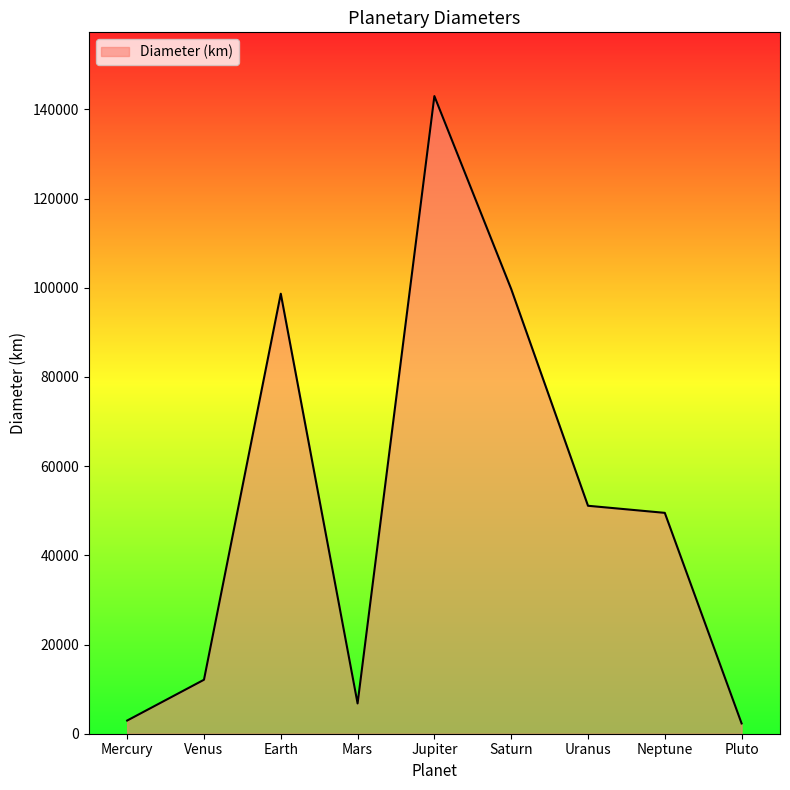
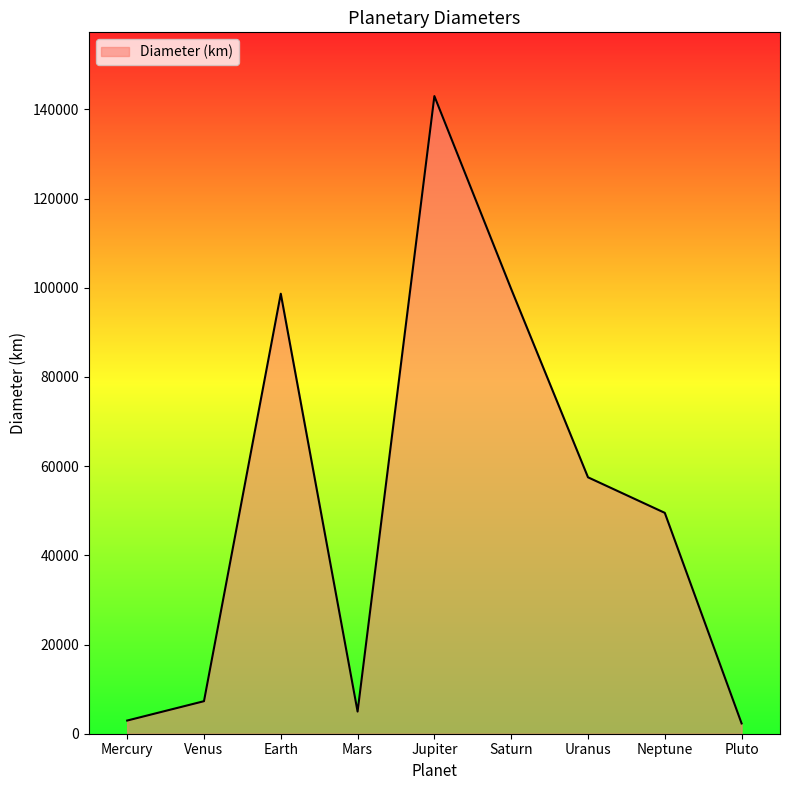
Venus: 12000 -> 7000
Mars: 7000 -> 5000
Uranus: 51000 -> 58000
